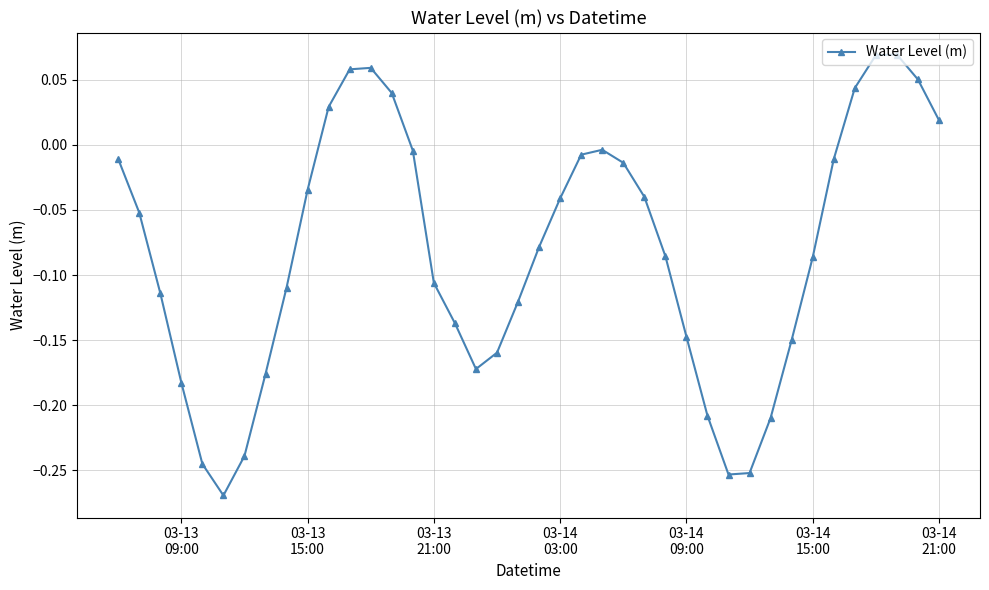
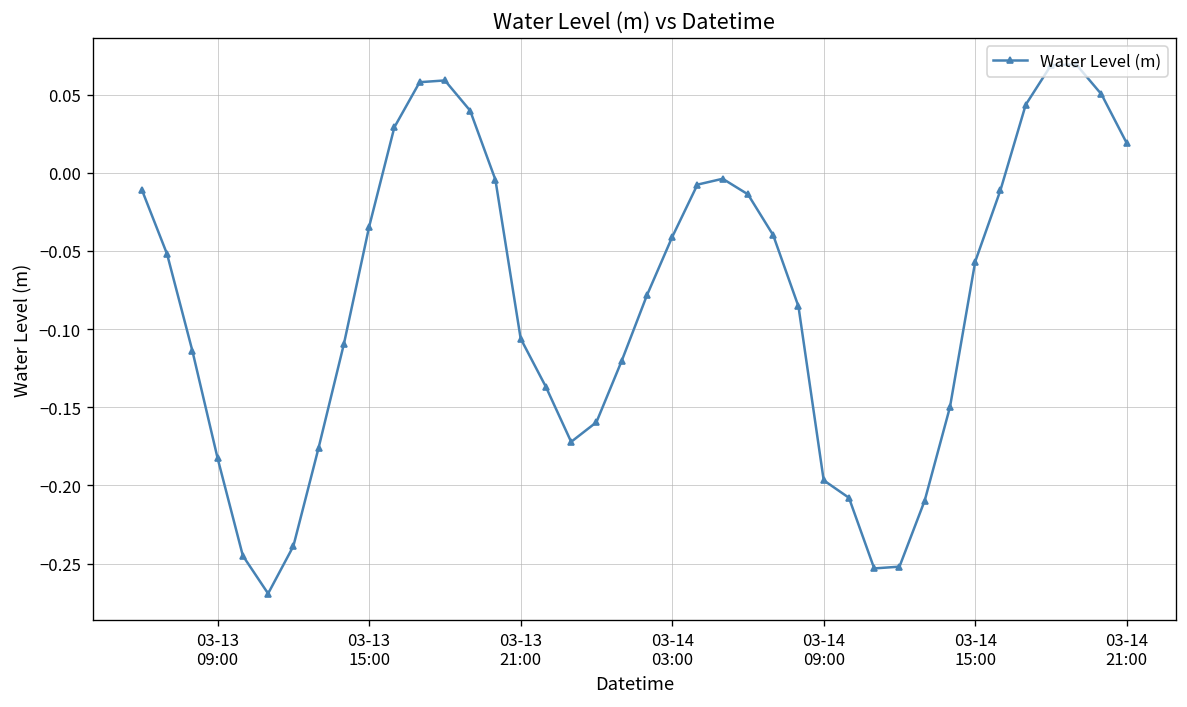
03-14 09:00: -0.147 -> -0.197
03-14 15:00: -0.086 -> -0.057
